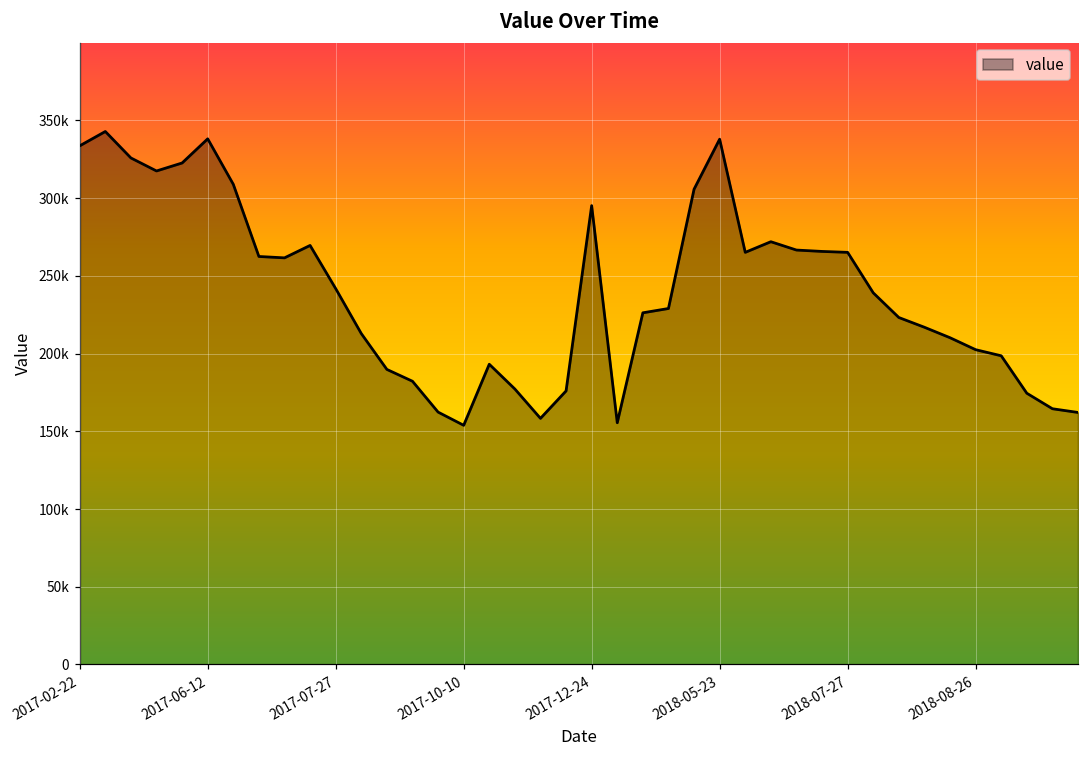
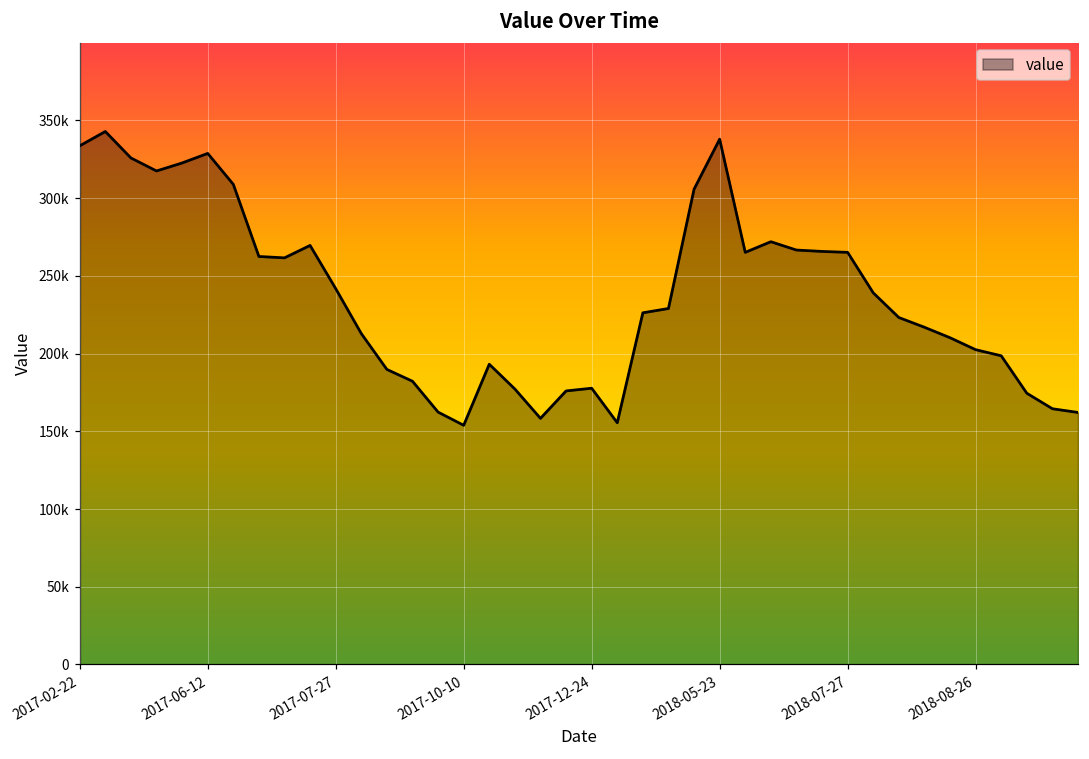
2017-06-12: 338000 -> 329000
2017-12-24: 295000 -> 178000
